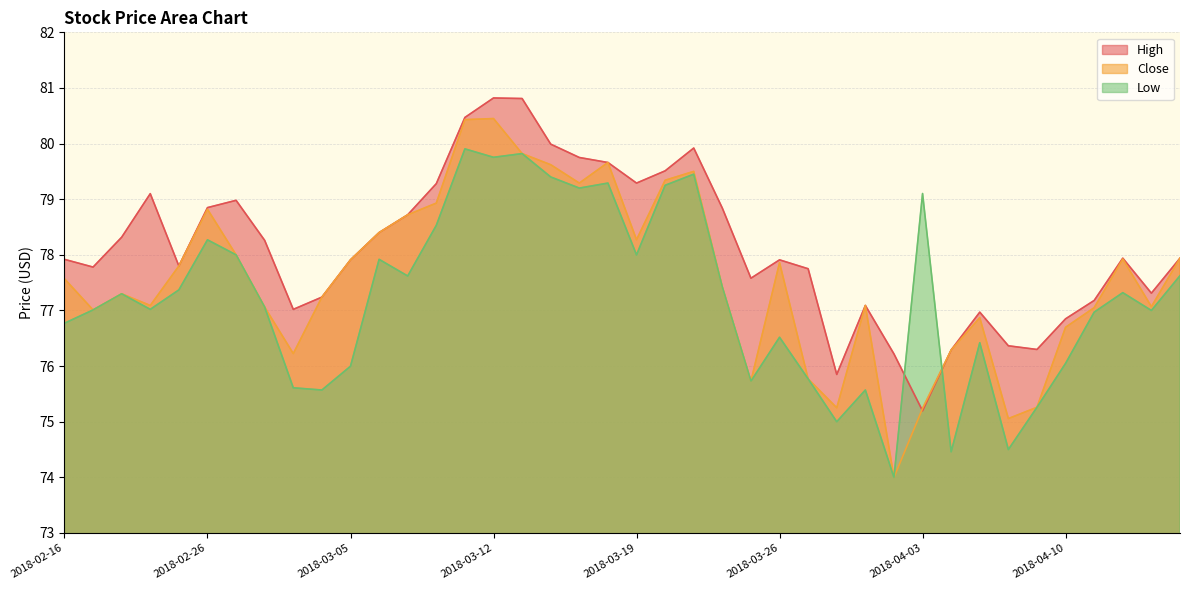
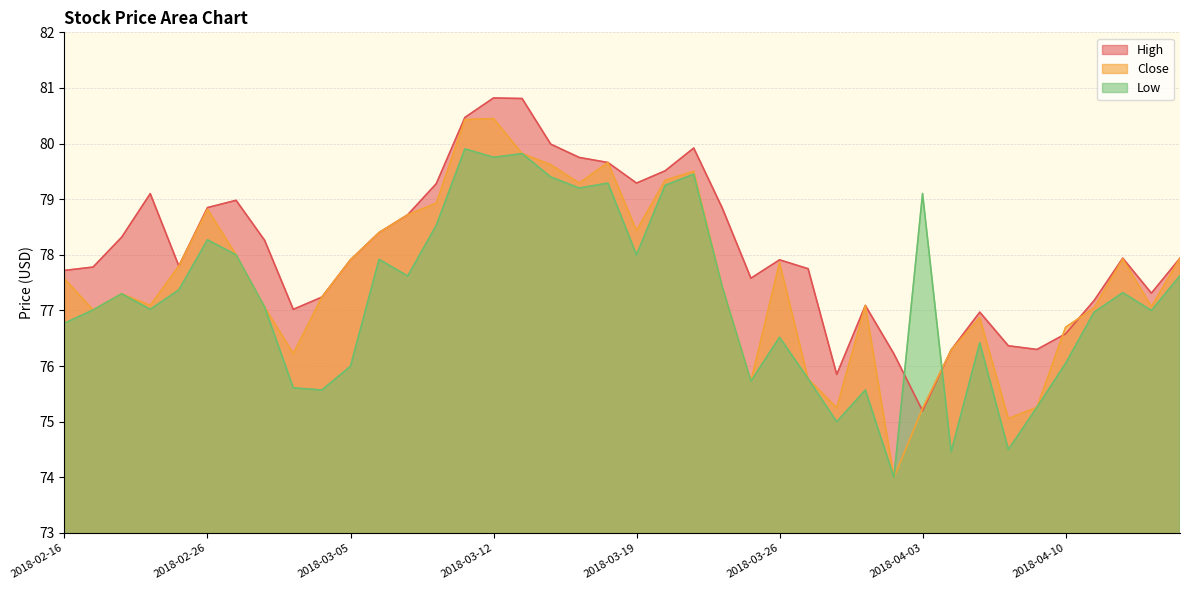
High, 2018-02-16: 77.9 -> 77.7
Close, 2018-03-19: 78.3 -> 78.4
High, 2018-04-10: 76.8 -> 76.6
